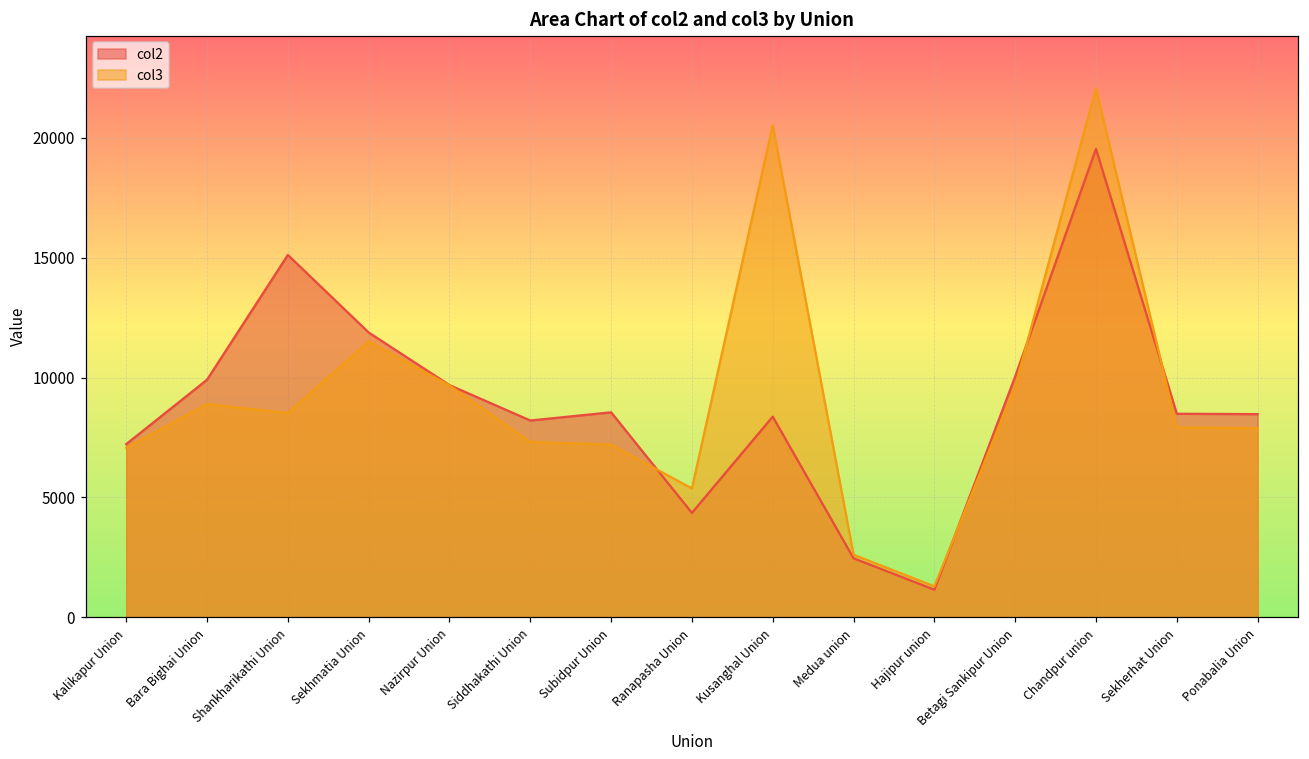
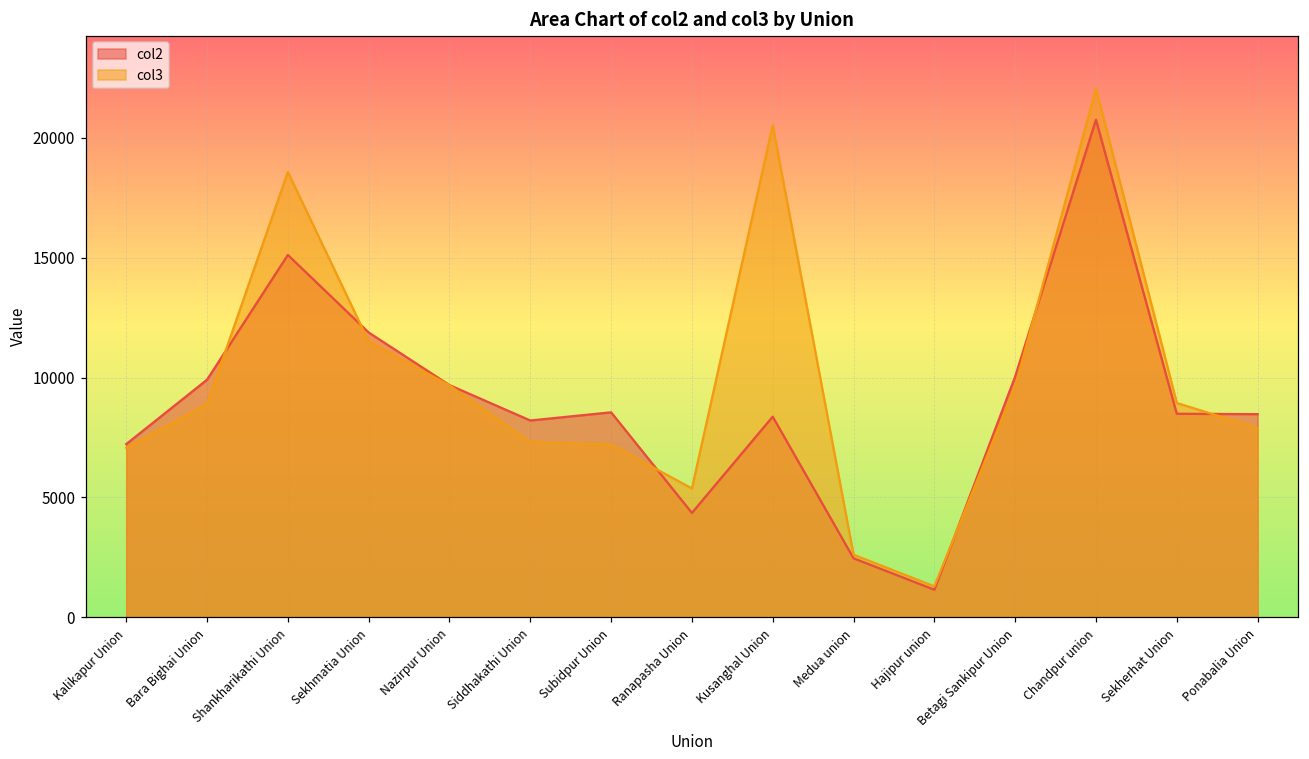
col3, Shankharikathi Union: 8500 -> 18600
col2, Chandpur union: 19500 -> 20800
col3, Sekherhat Union: 7900 -> 8900
